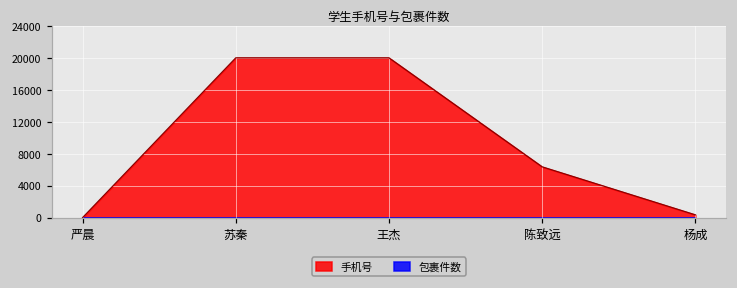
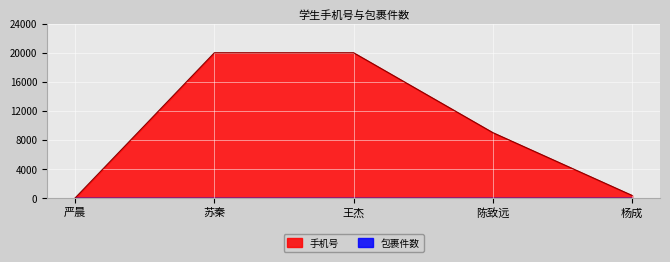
手机号, 陈致远: 6000 -> 9000
